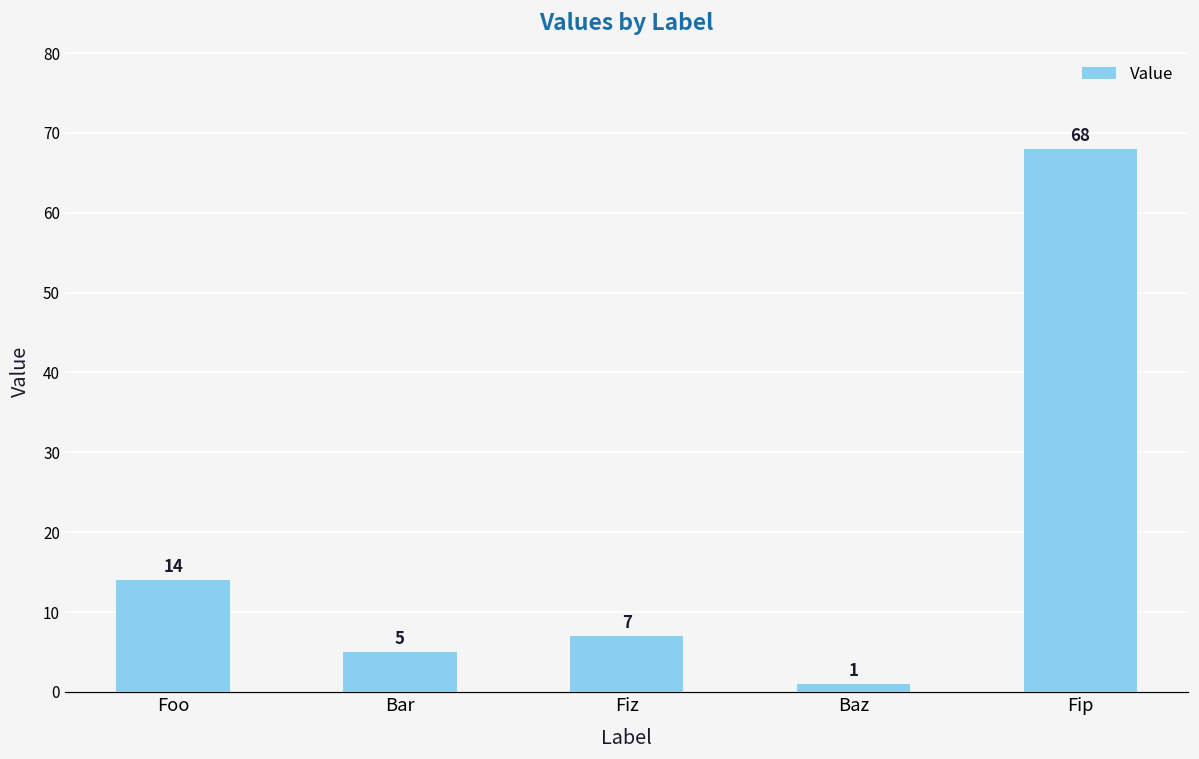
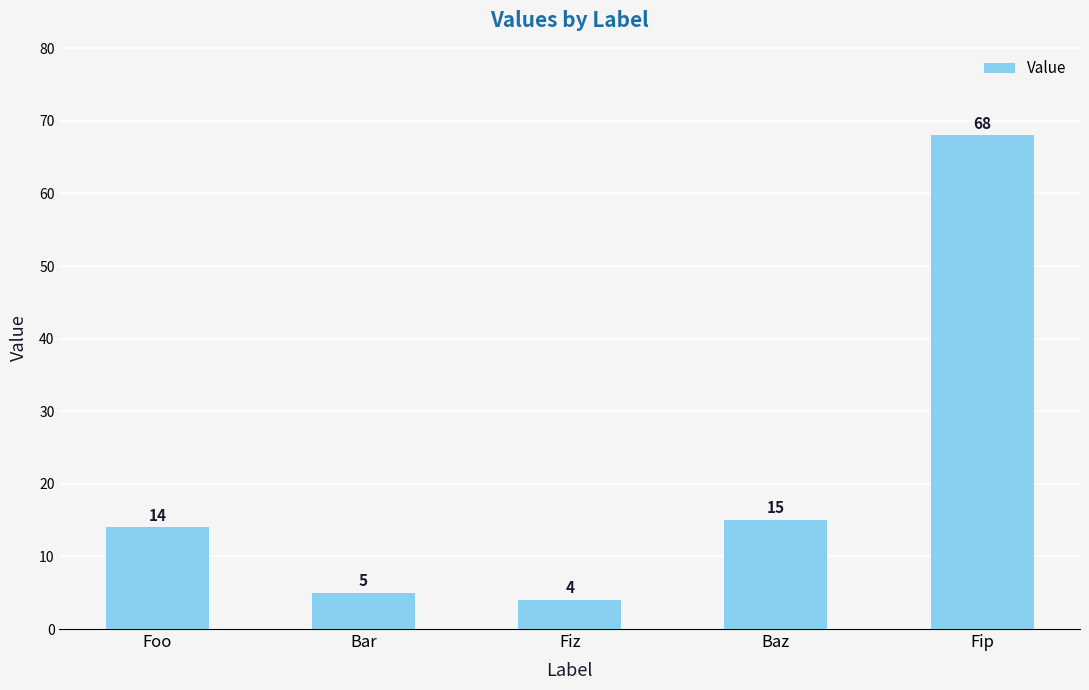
Fiz: 7 -> 4
Baz: 1 -> 15
